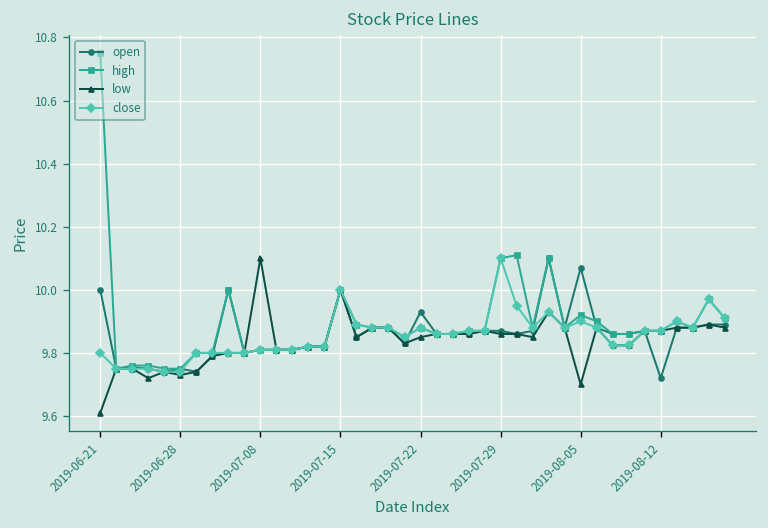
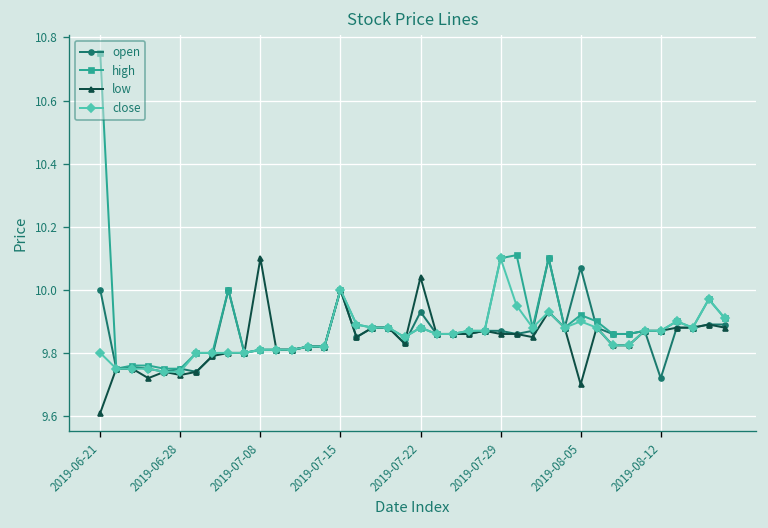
low, 2019-07-22: 9.85 -> 10.04
